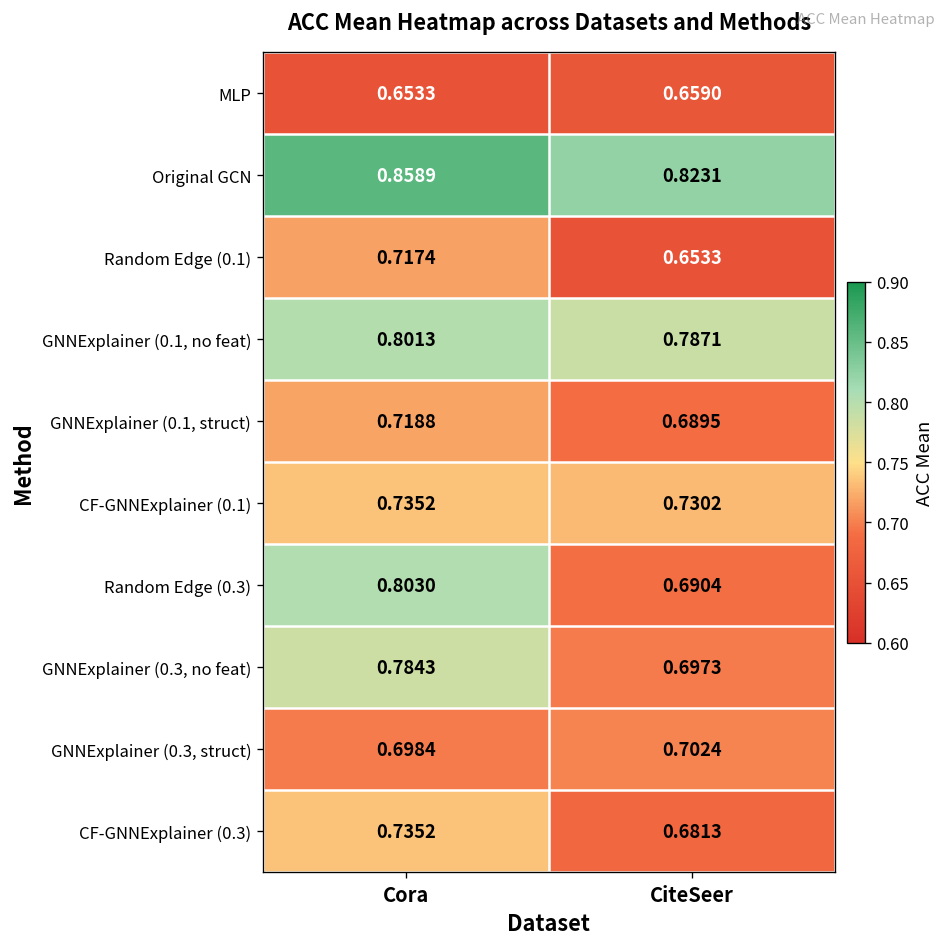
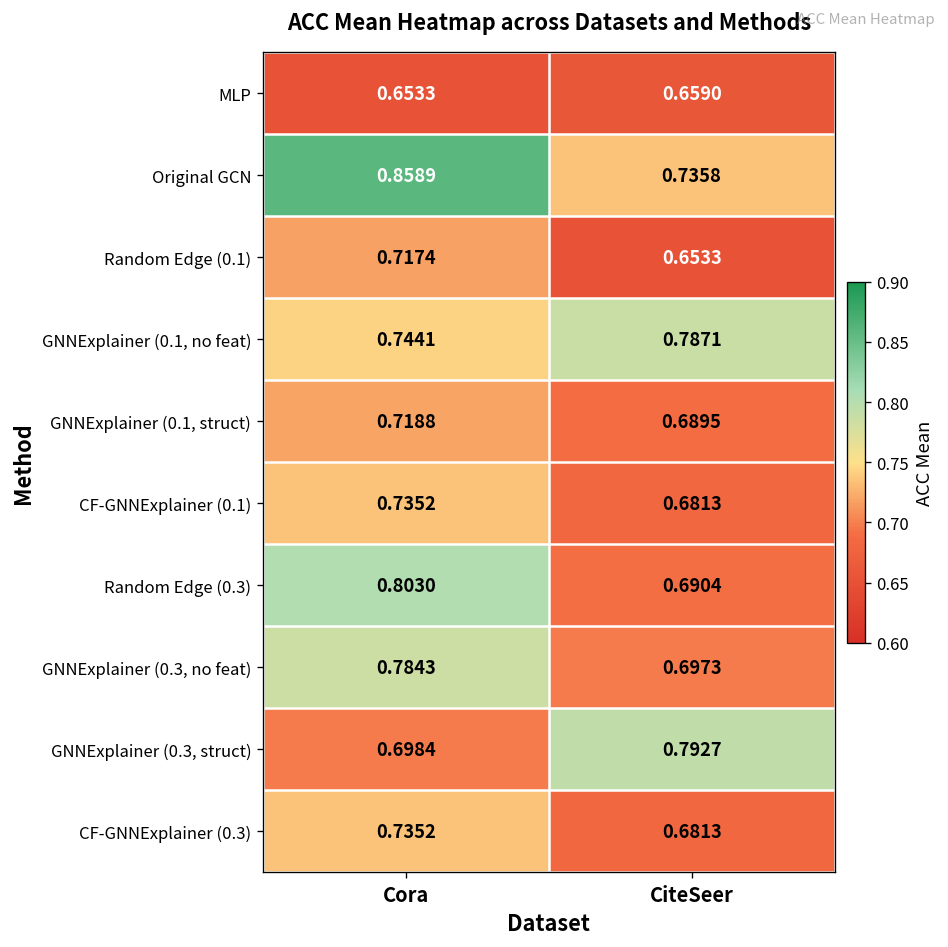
Original GCN, CiteSeer: 0.8231 -> 0.7358
GNNExplainer (0.1, no feat), Cora: 0.8013 -> 0.7441
CF-GNNExplainer (0.1), CiteSeer: 0.7302 -> 0.6813
GNNExplainer (0.3, struct), CiteSeer: 0.7024 -> 0.7927
